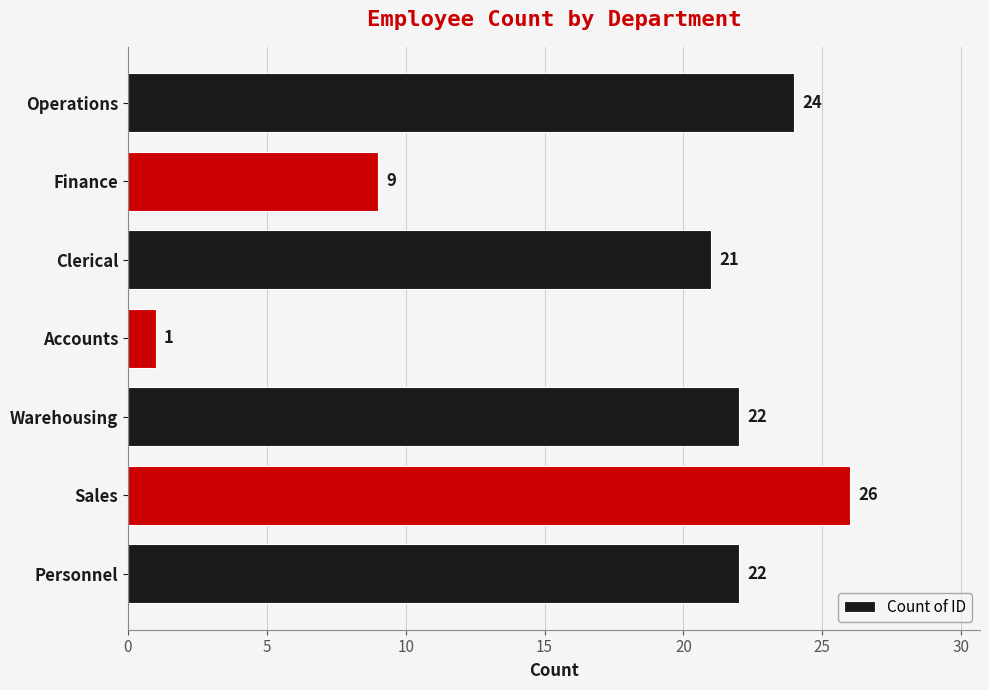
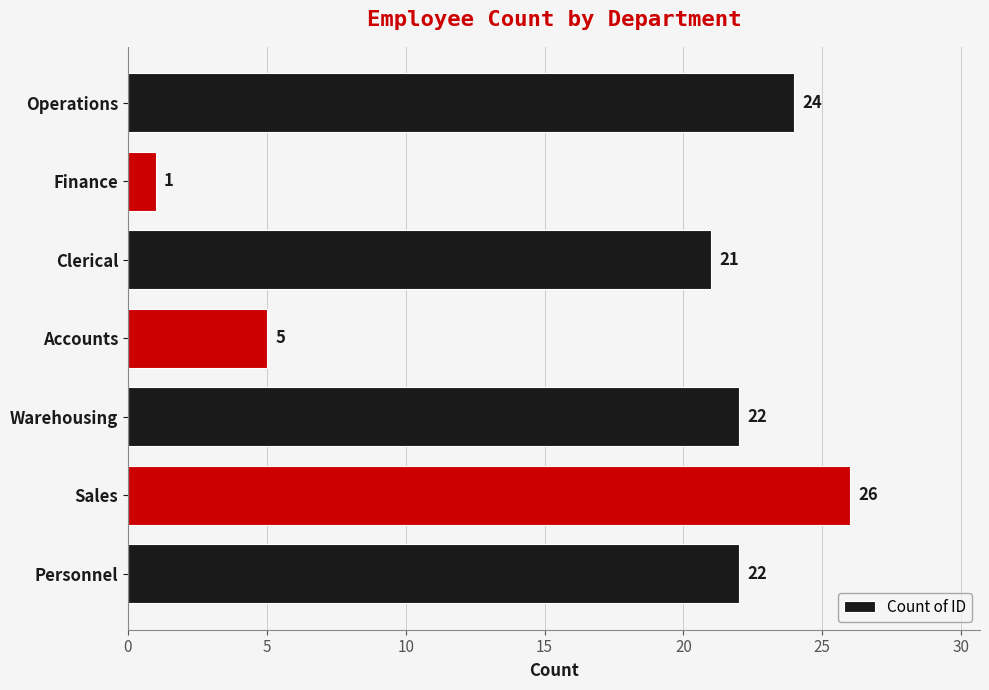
Finance: 9 -> 1
Accounts: 1 -> 5
